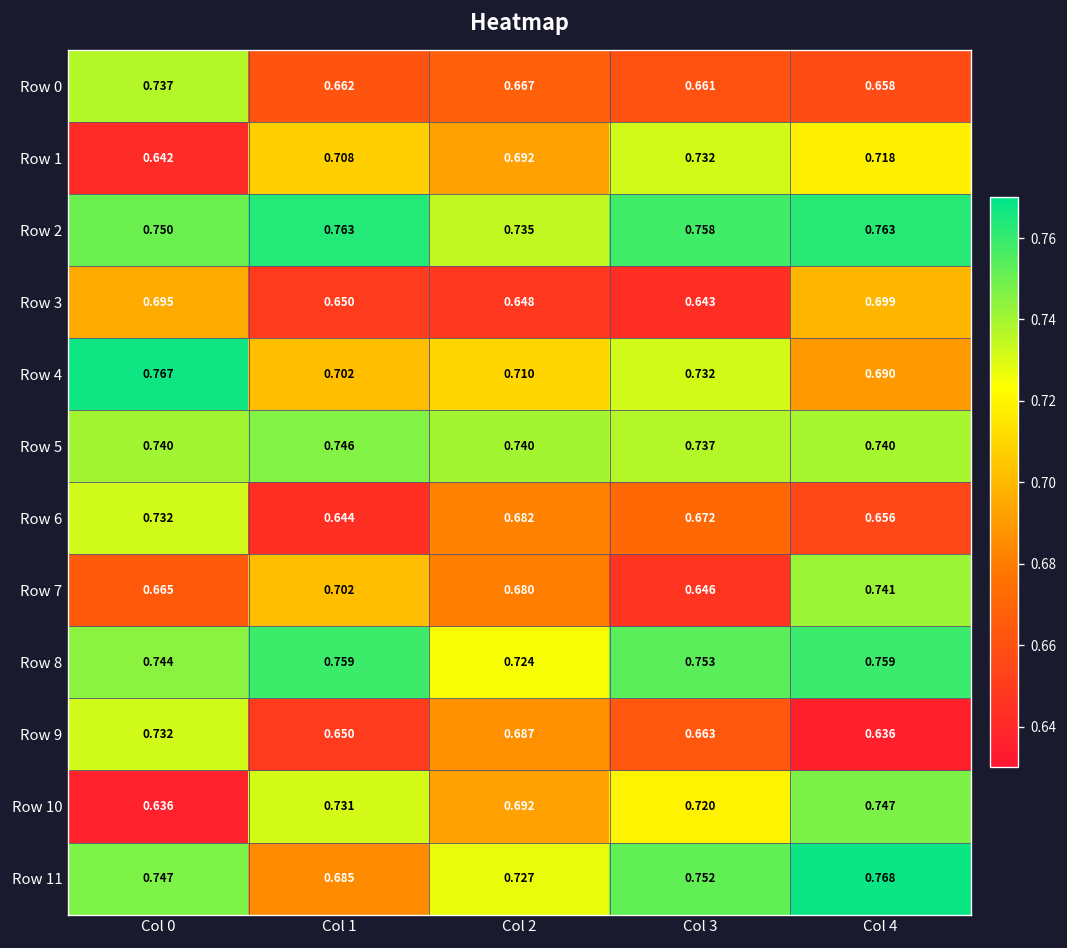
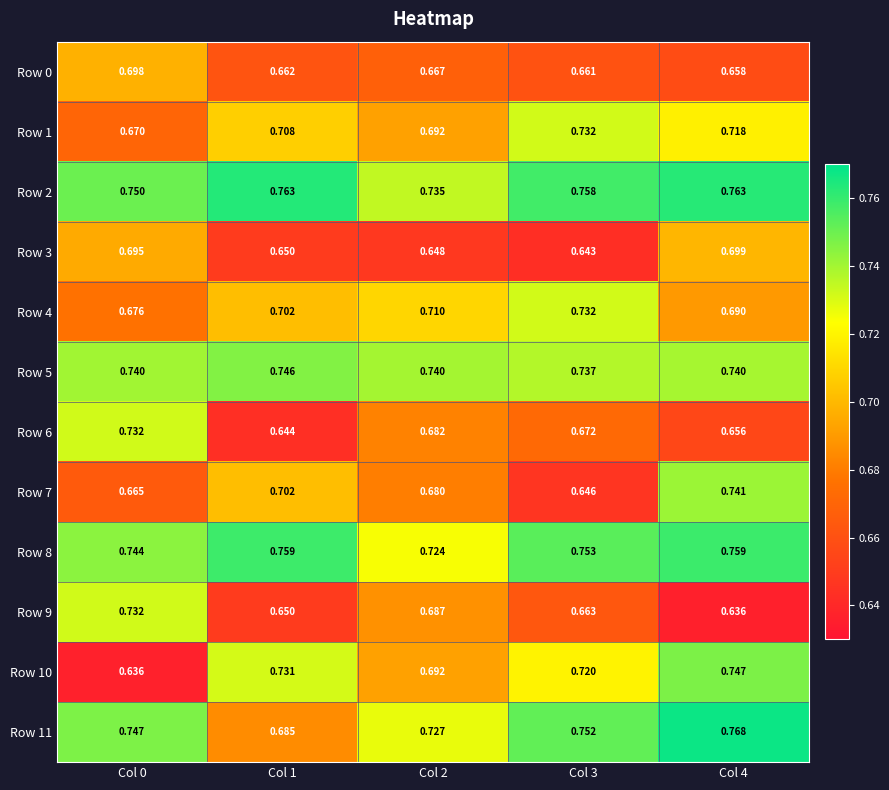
Row 0, Col 0: 0.737 -> 0.698
Row 1, Col 0: 0.642 -> 0.670
Row 4, Col 0: 0.767 -> 0.676
